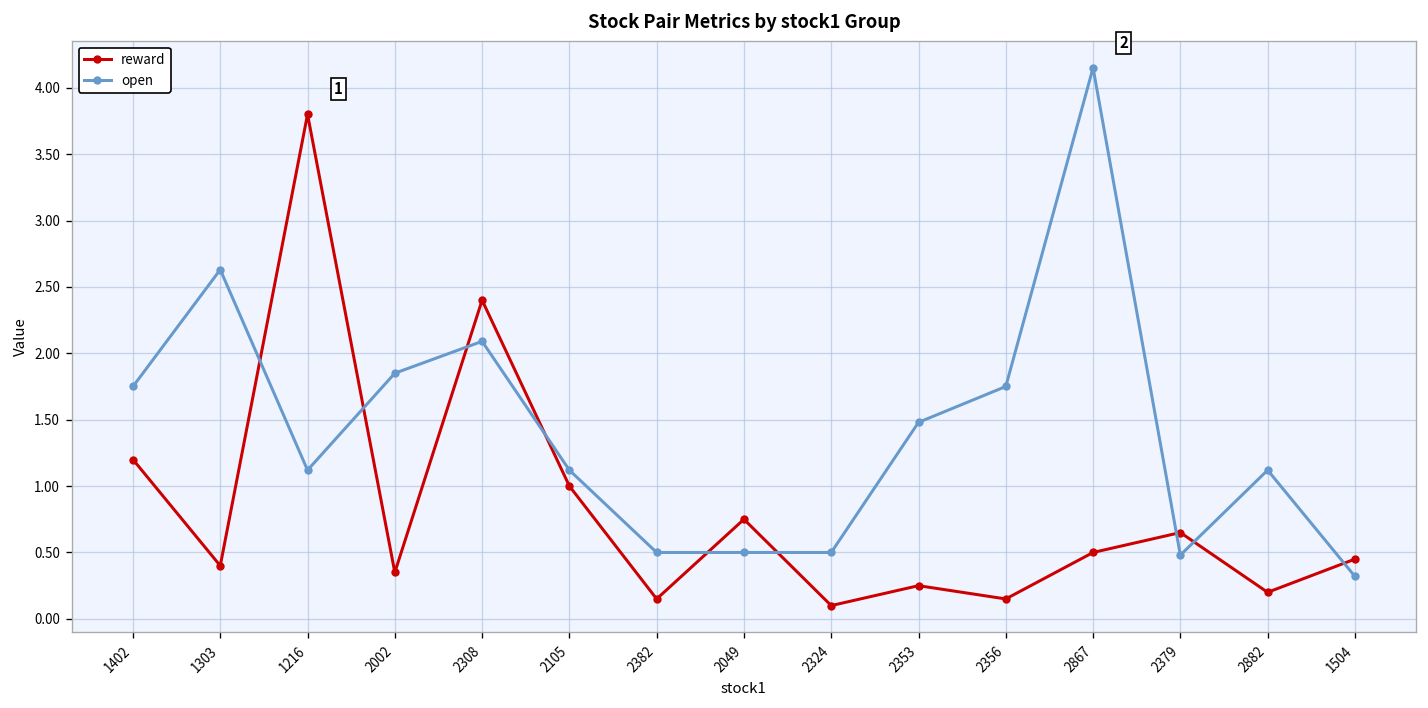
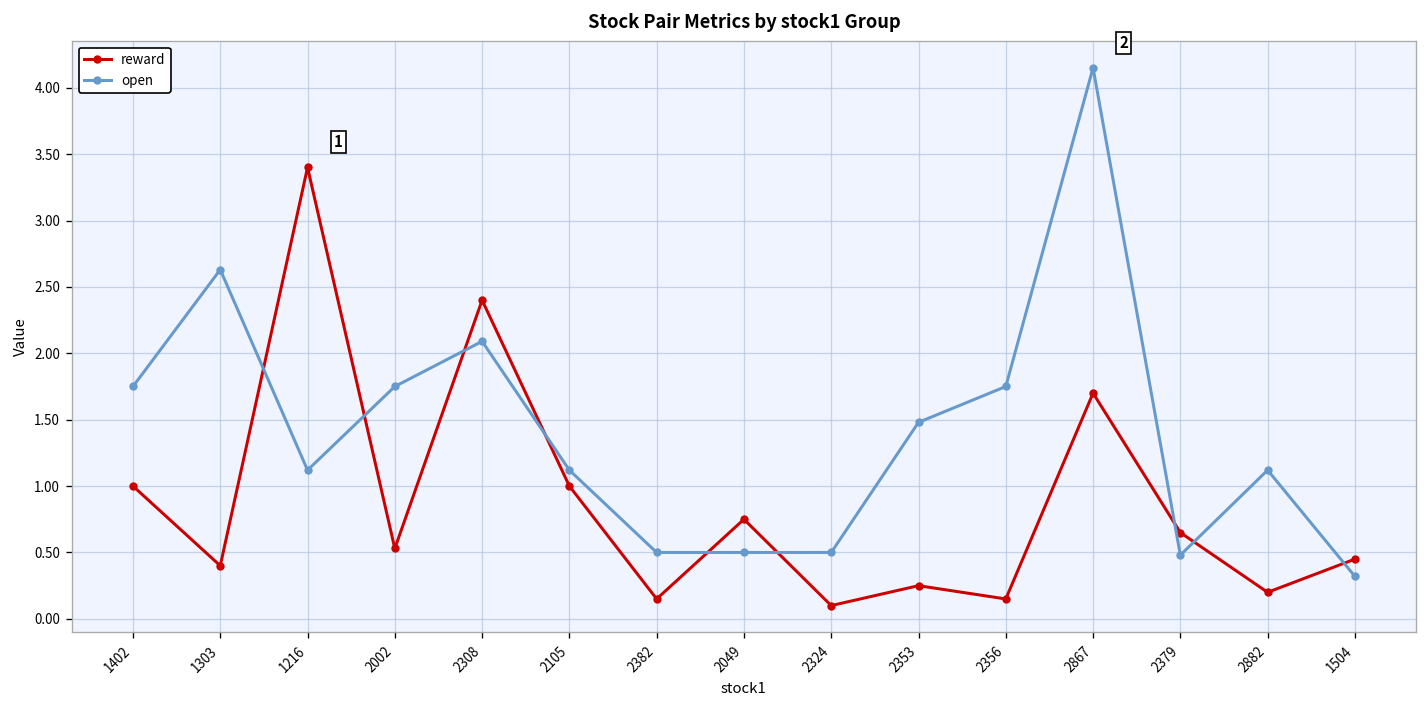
reward, 1402: 1.2 -> 1.0
reward, 1216: 3.8 -> 3.4
reward, 2002: 0.35 -> 0.53
open, 2002: 1.85 -> 1.75
reward, 2867: 0.5 -> 1.7
